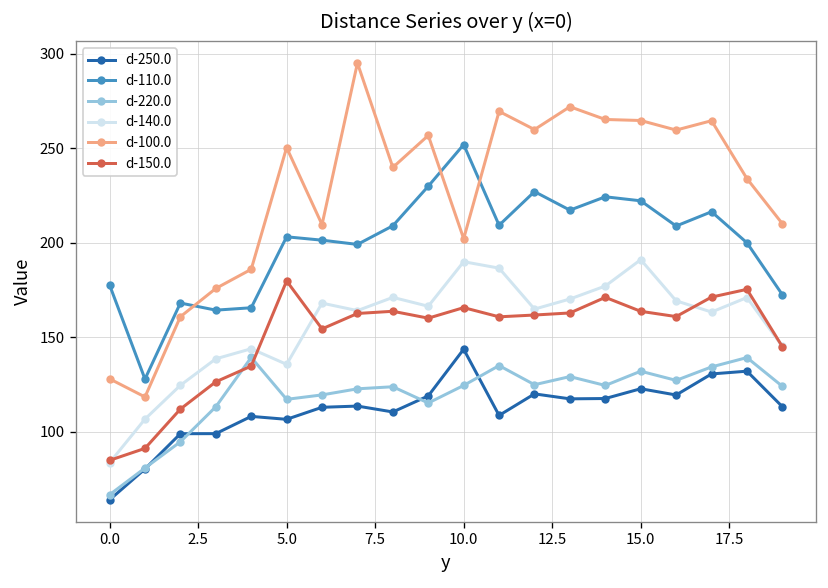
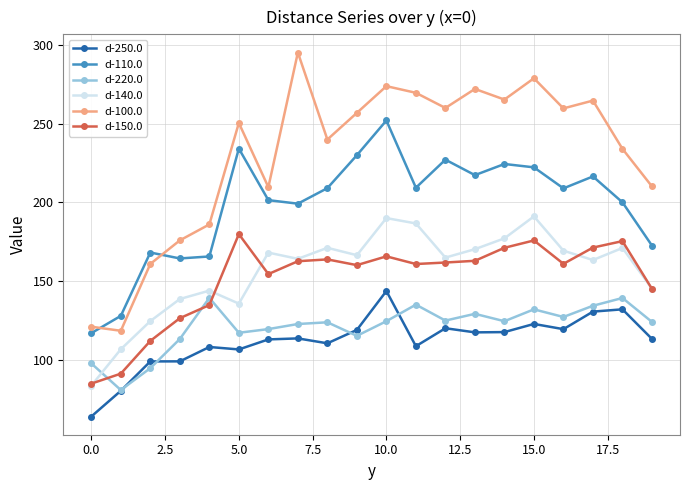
d-110.0, 0.0: 178 -> 117
d-220.0, 0.0: 67 -> 98
d-100.0, 0.0: 128 -> 121
d-110.0, 5.0: 203 -> 234
d-100.0, 10.0: 202 -> 274
d-100.0, 15.0: 265 -> 279
d-150.0, 15.0: 164 -> 176
